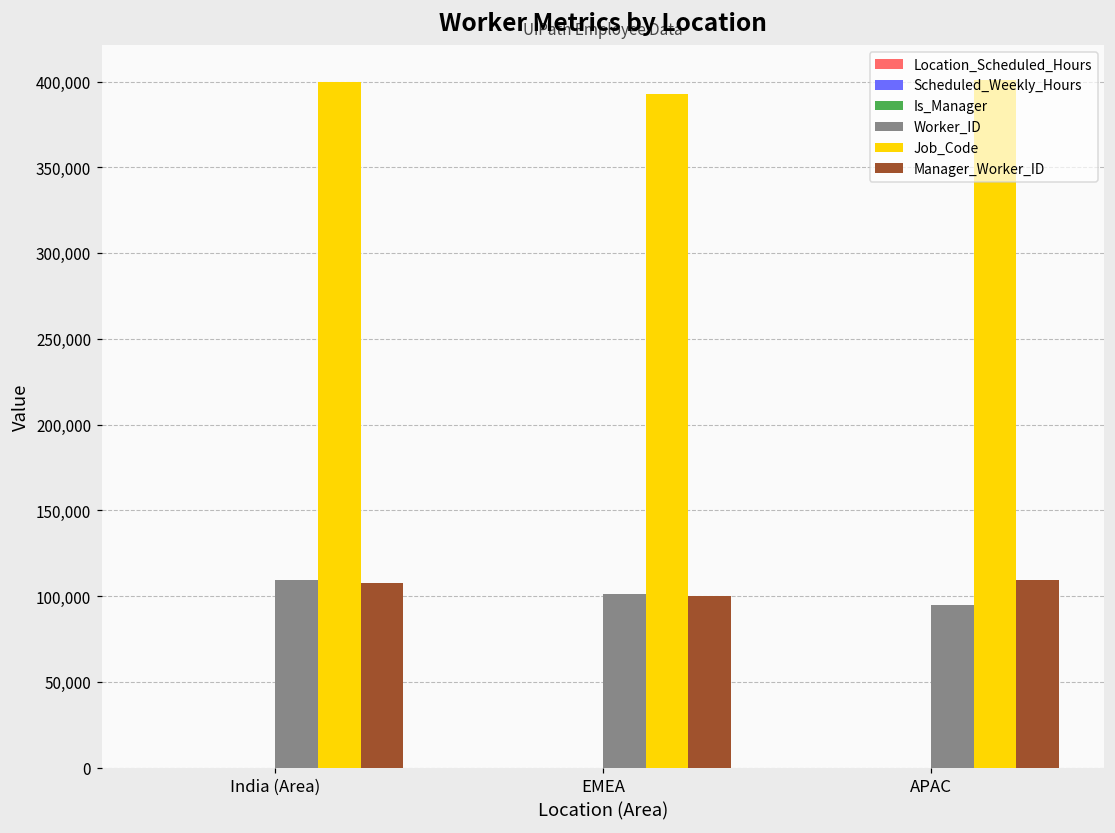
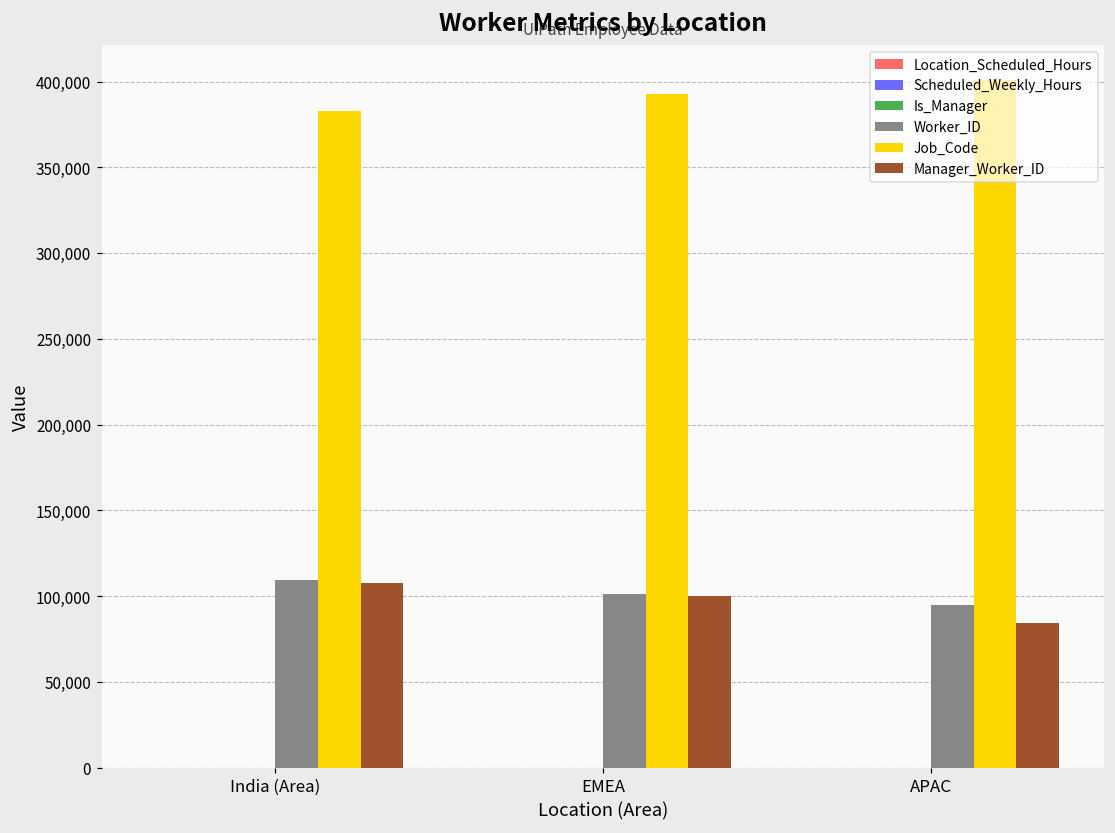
Job_Code, India (Area): 400,000 -> 383,000
Manager_Worker_ID, APAC: 109,000 -> 84,000
